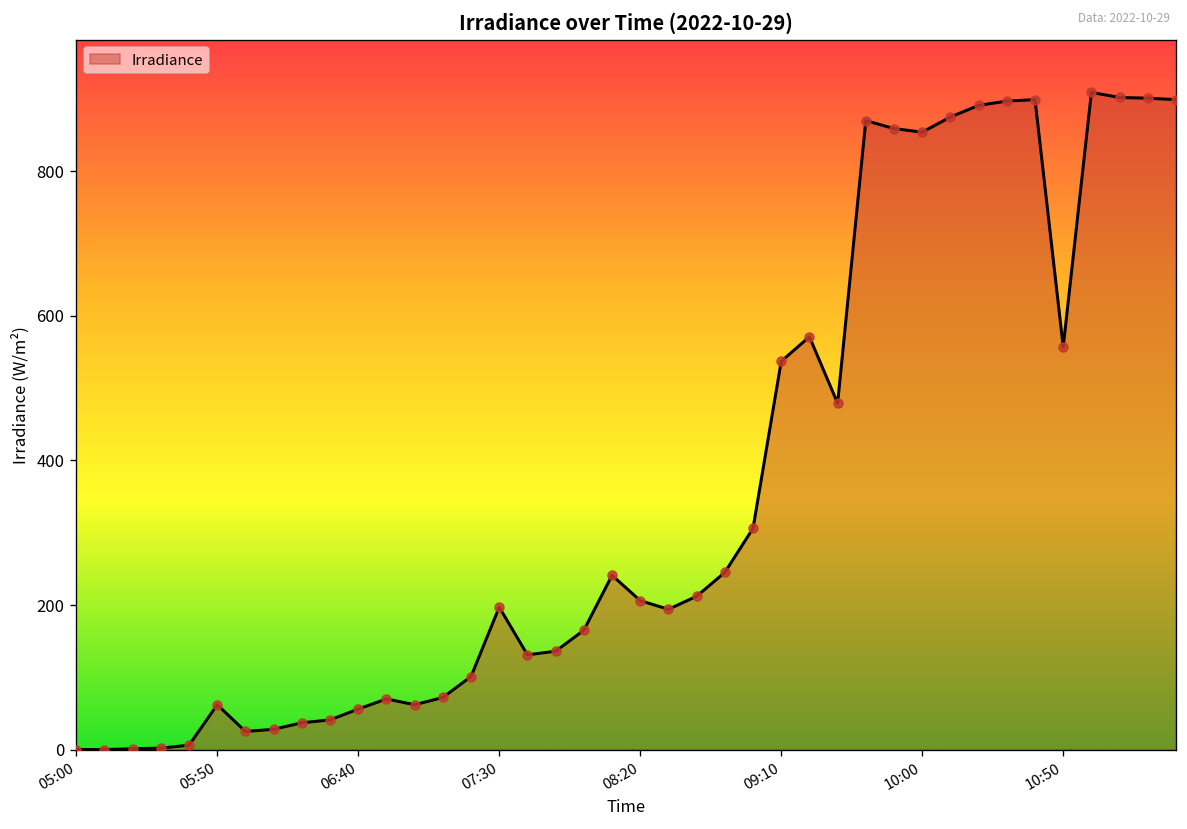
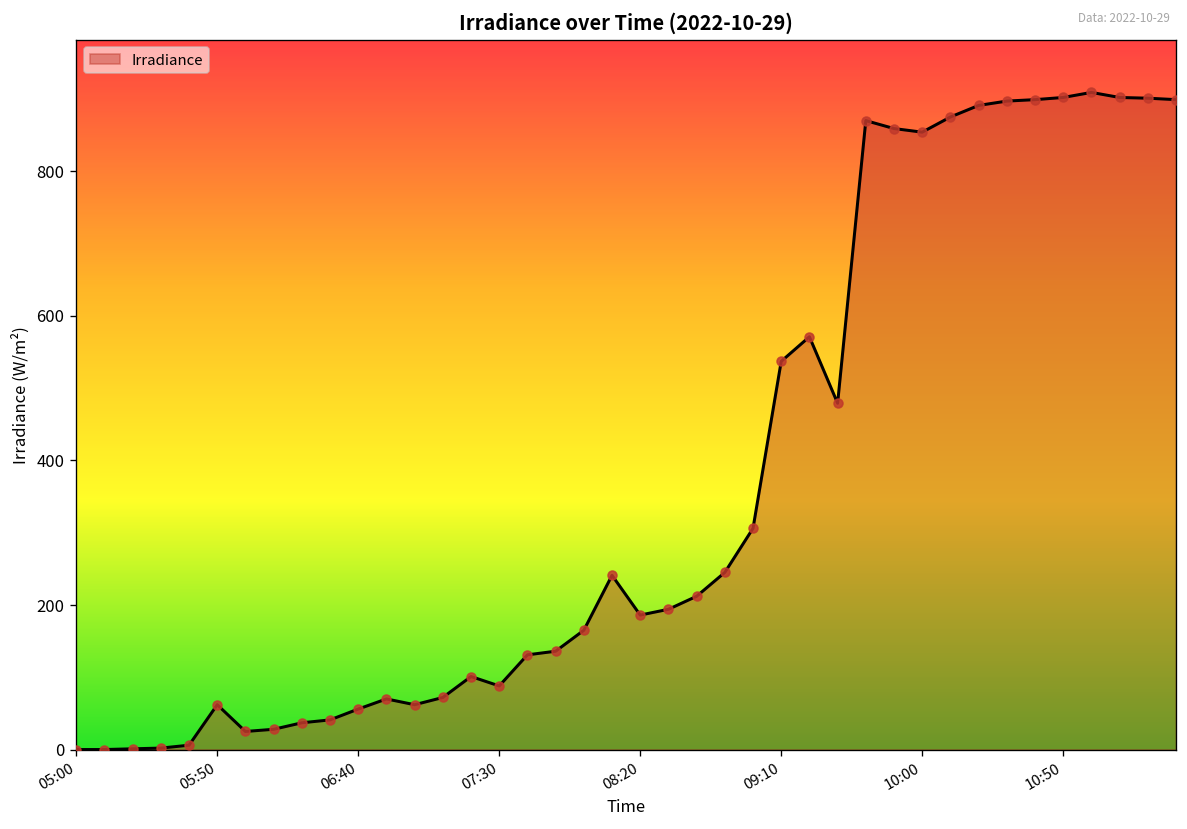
07:30: 200 -> 90
08:20: 210 -> 190
10:50: 560 -> 900
